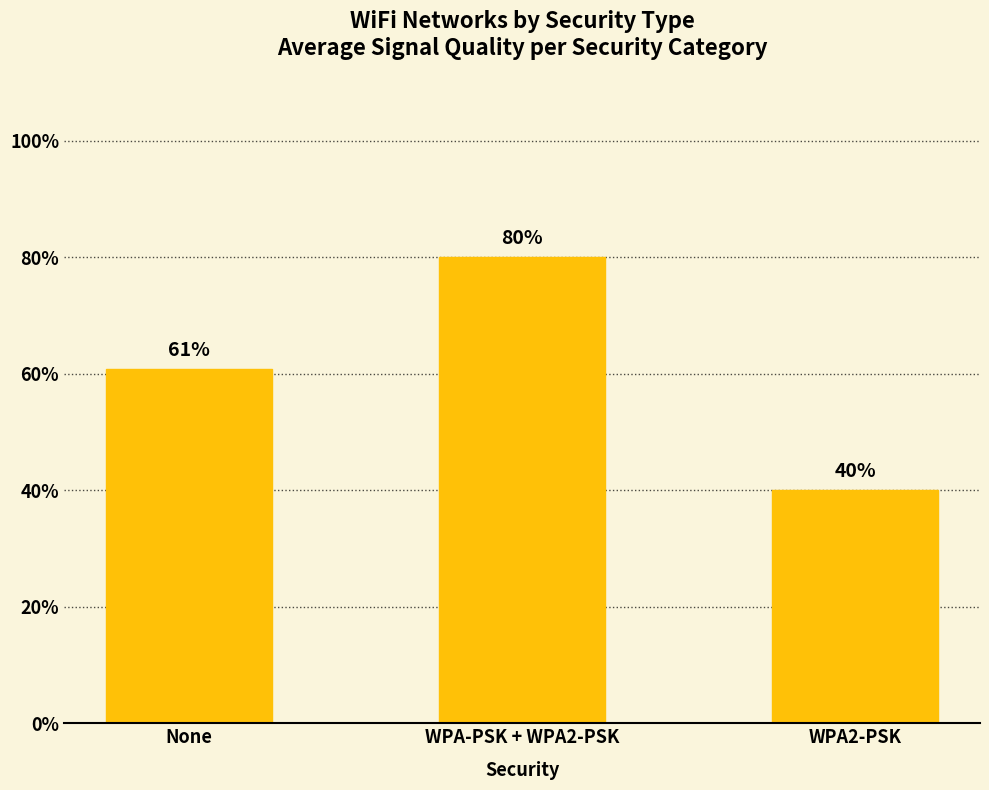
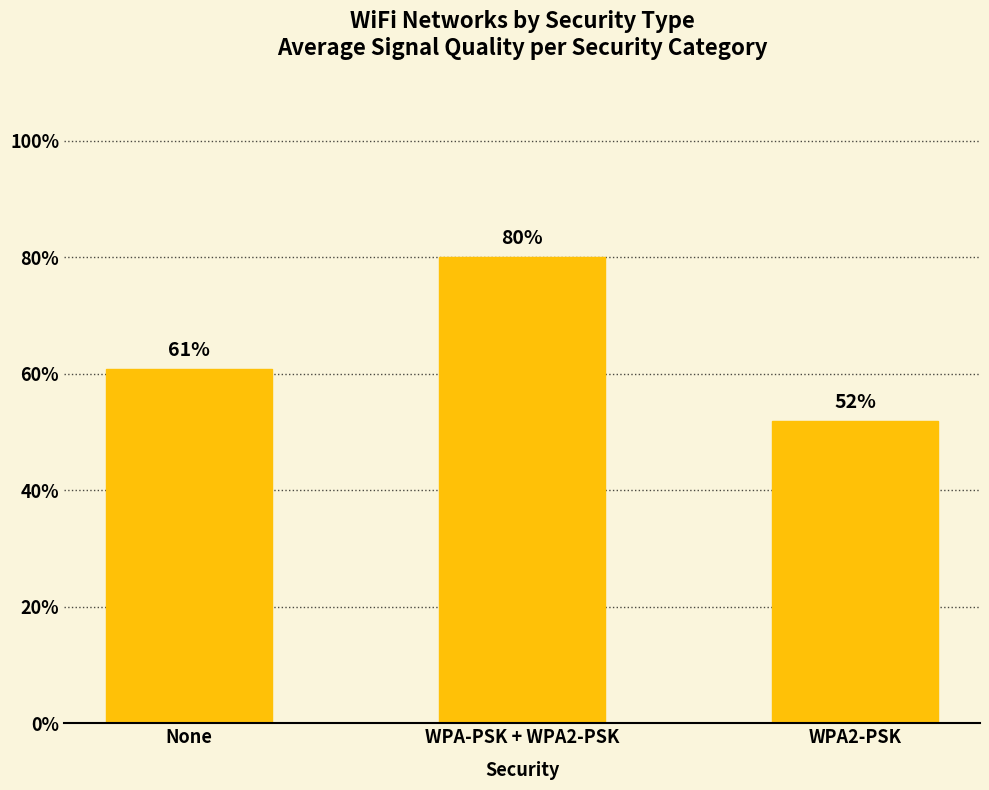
WPA2-PSK: 40% -> 52%
